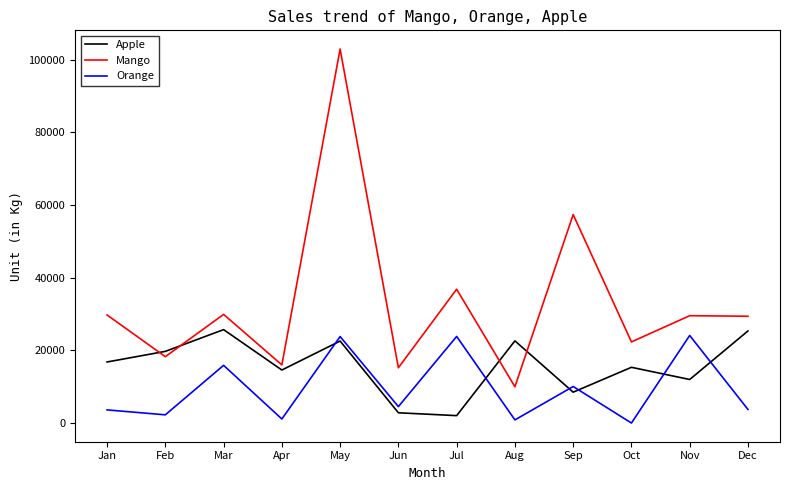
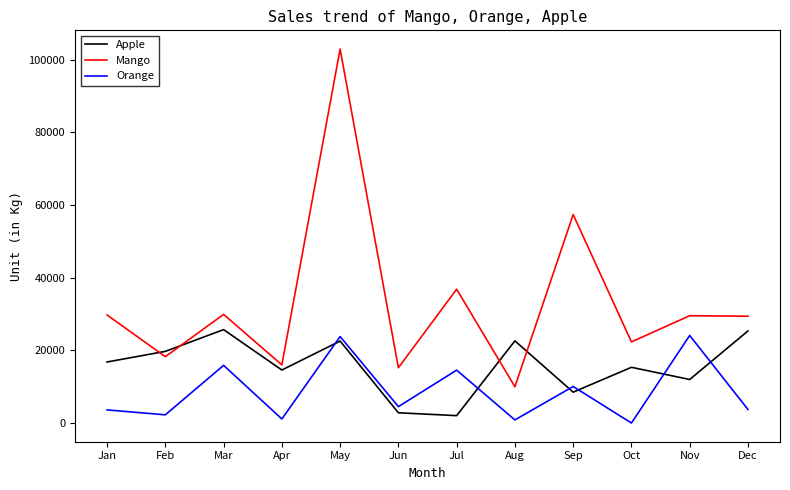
Orange, Jul: 24000 -> 15000
